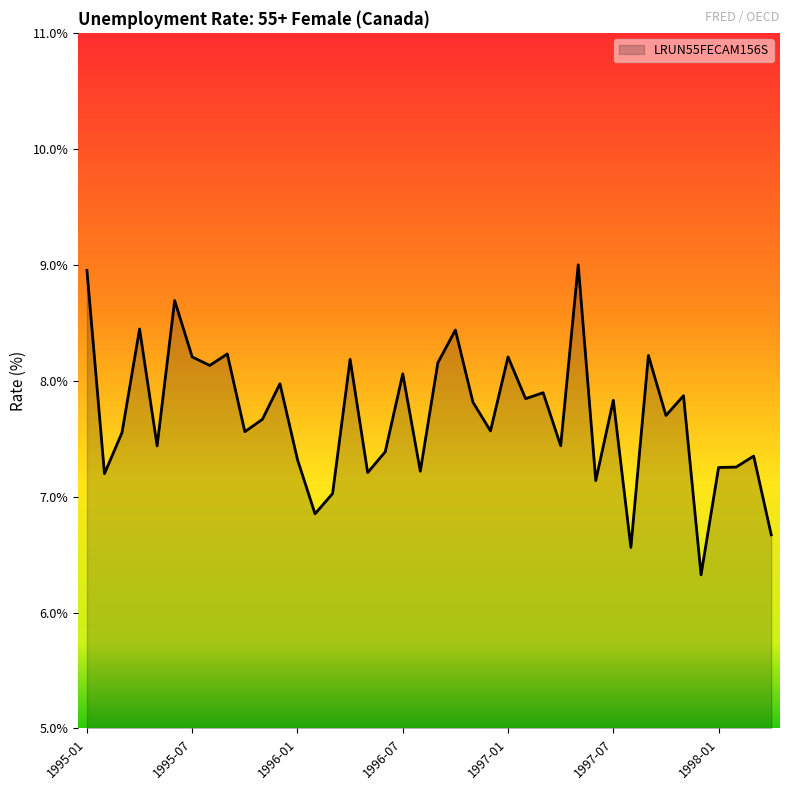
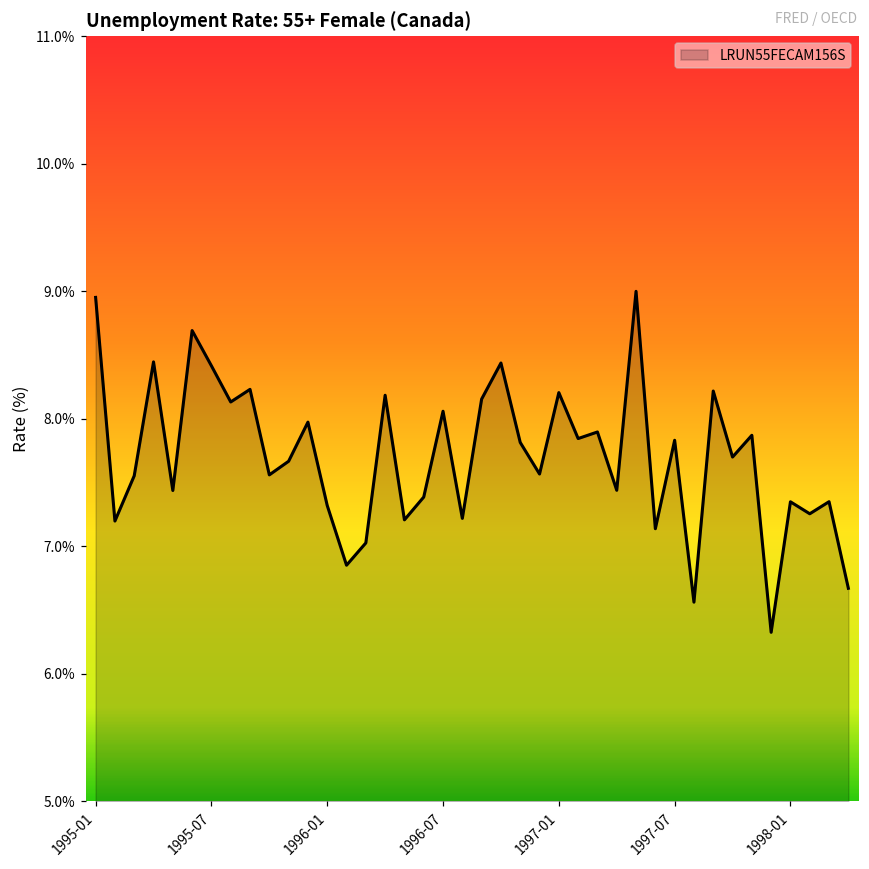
1995-07: 8.20% -> 8.41%
1998-01: 7.25% -> 7.35%
